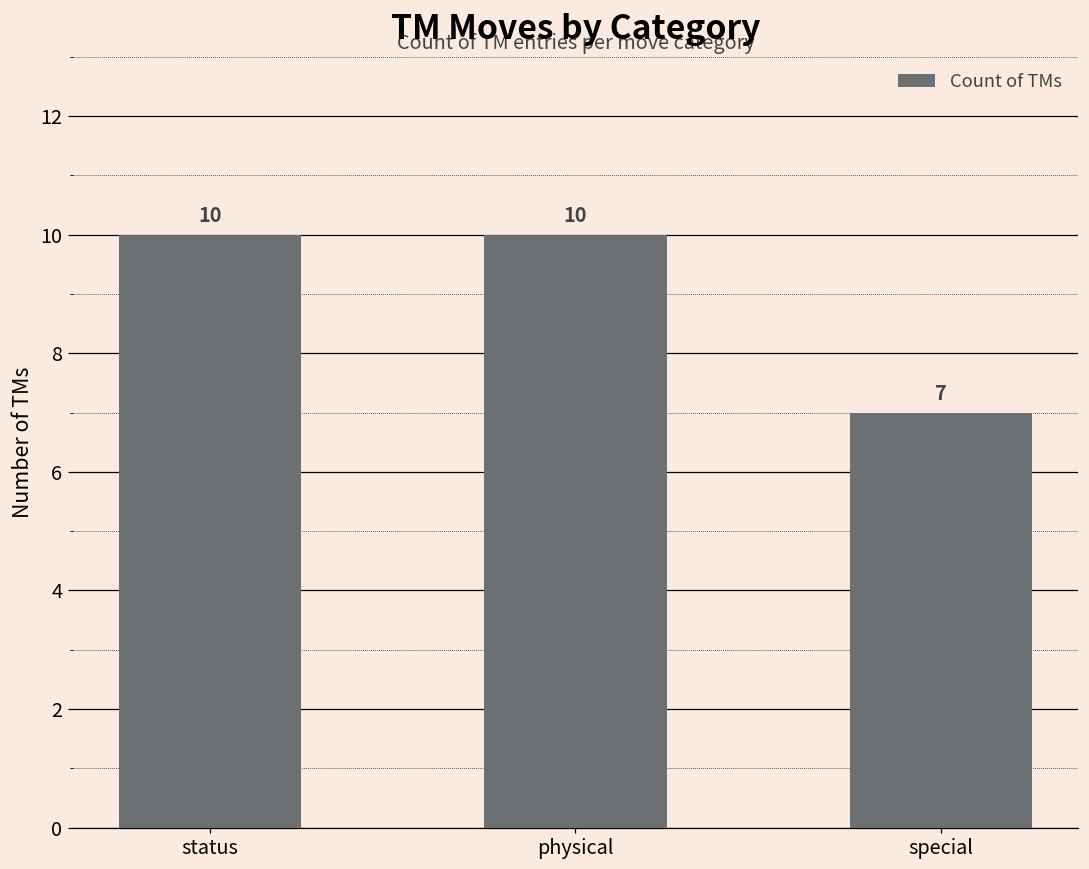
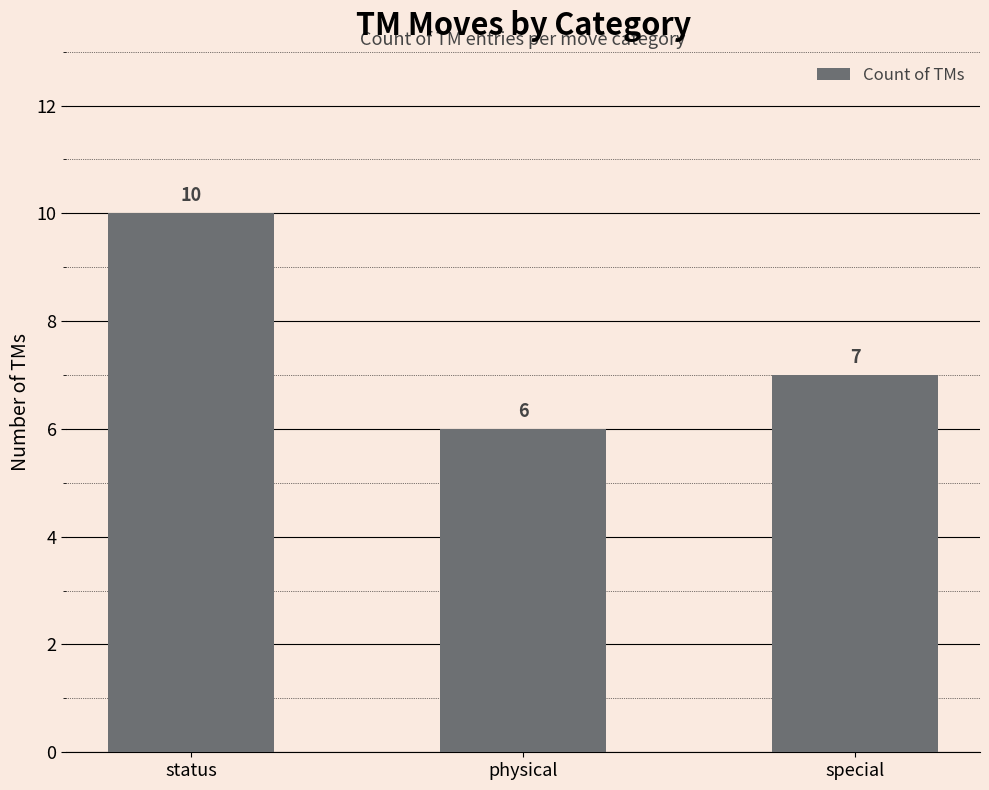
physical: 10 -> 6
